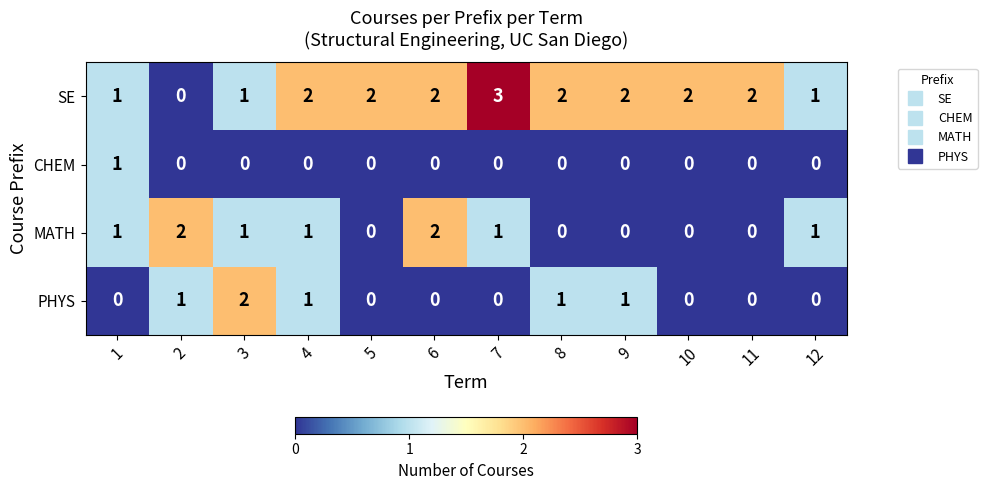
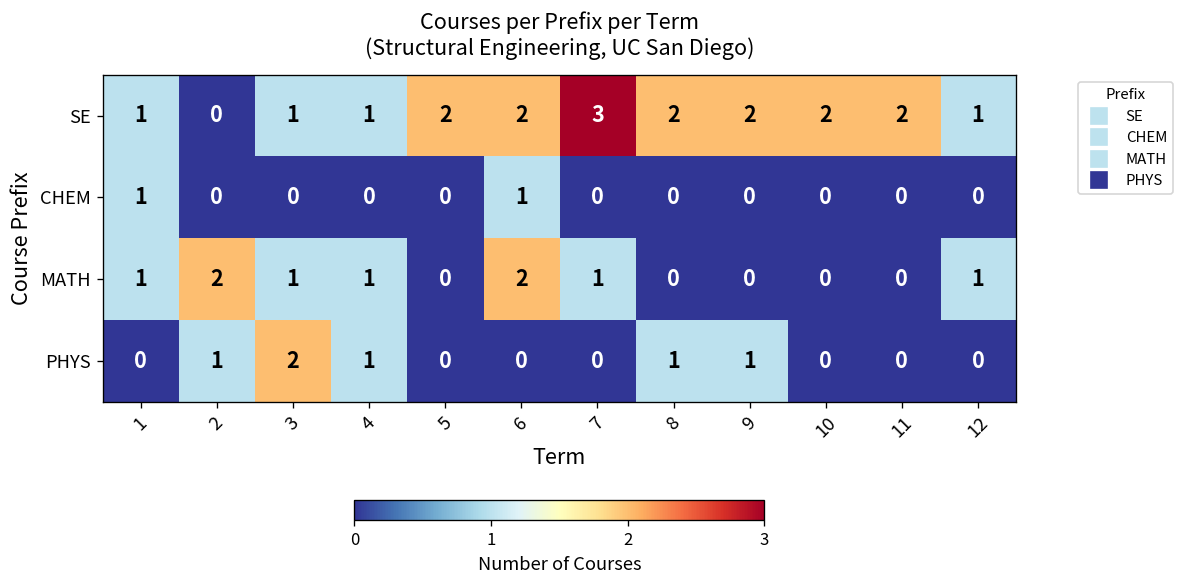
SE, 4: 2 -> 1
CHEM, 6: 0 -> 1
